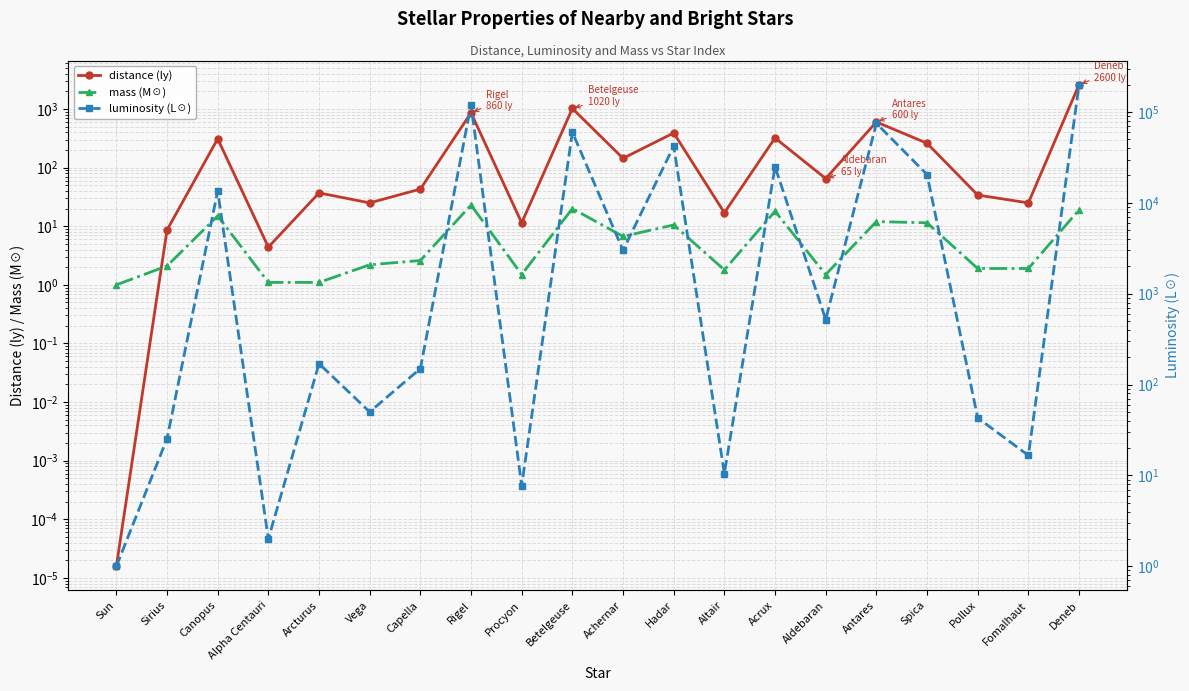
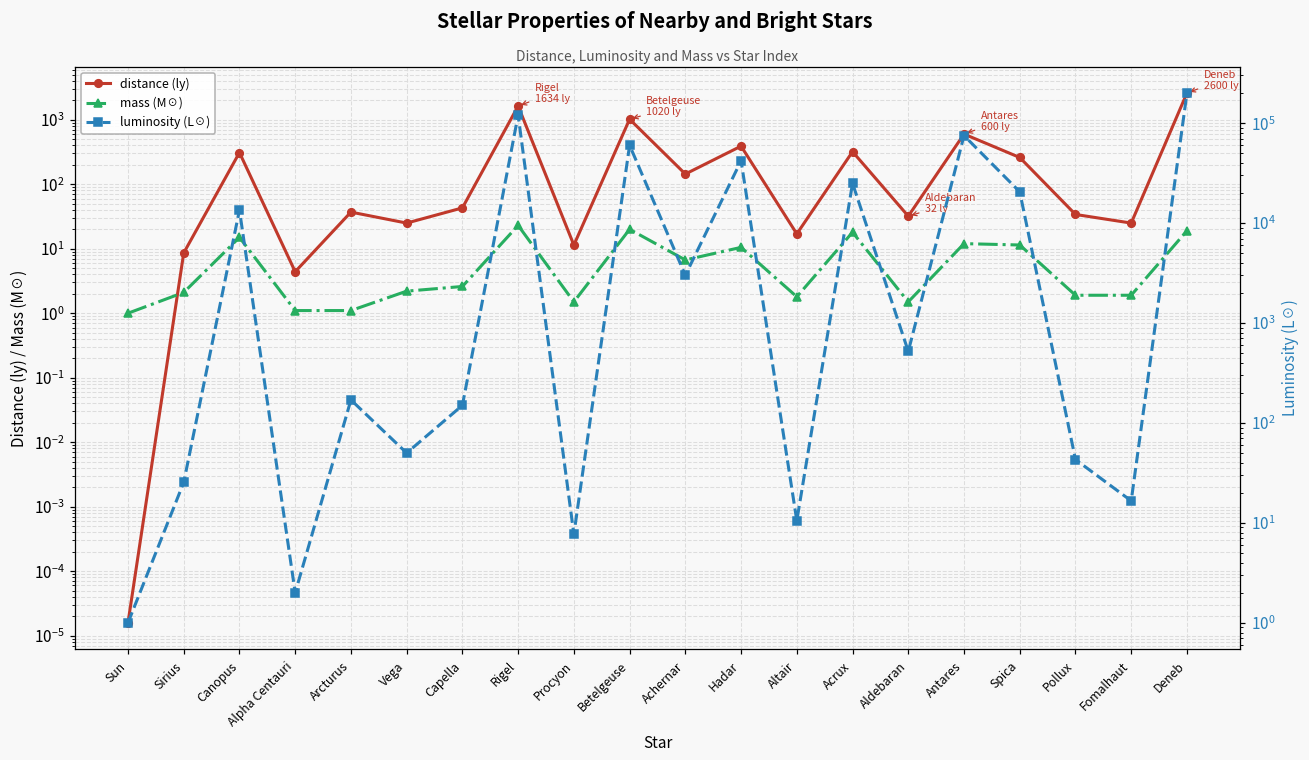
distance (ly), Rigel: 860 -> 1634
distance (ly), Aldebaran: 65 -> 32
